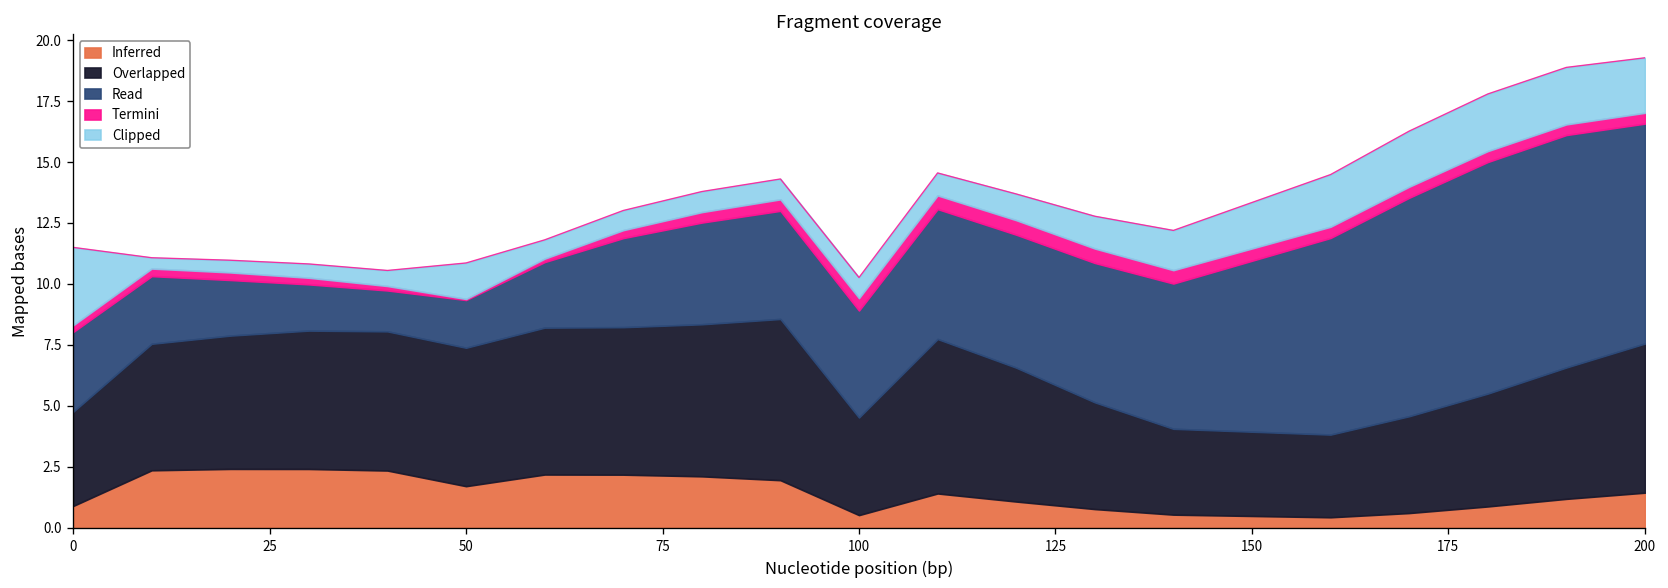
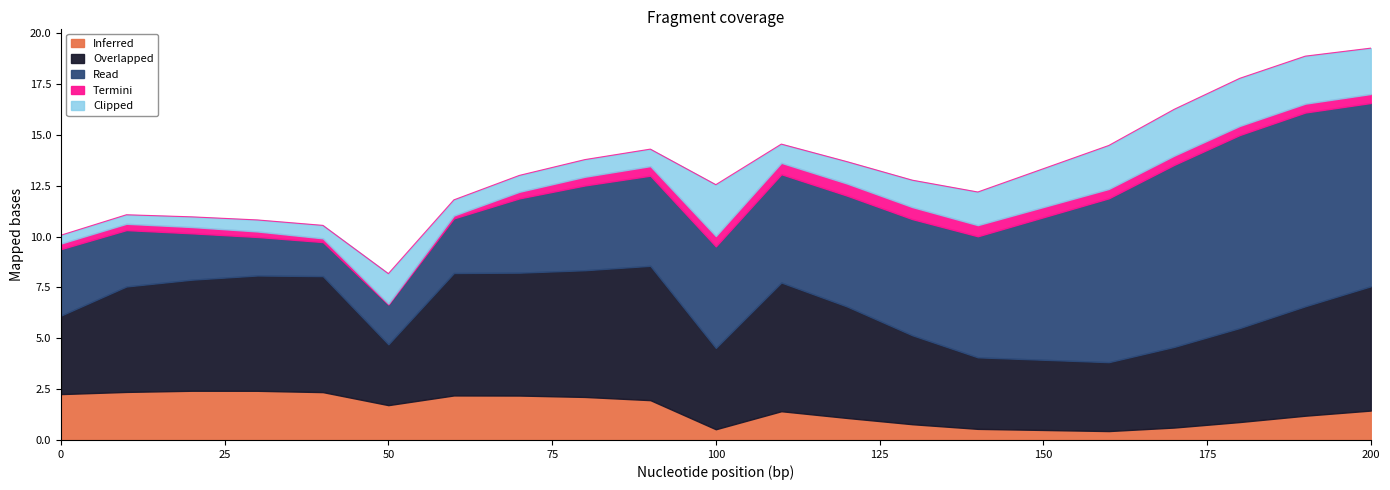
Inferred, 0: 0.9 -> 2.3
Clipped, 0: 3.2 -> 0.4
Overlapped, 50: 5.7 -> 3.0
Read, 100: 4.4 -> 5.0
Clipped, 100: 0.8 -> 2.5
